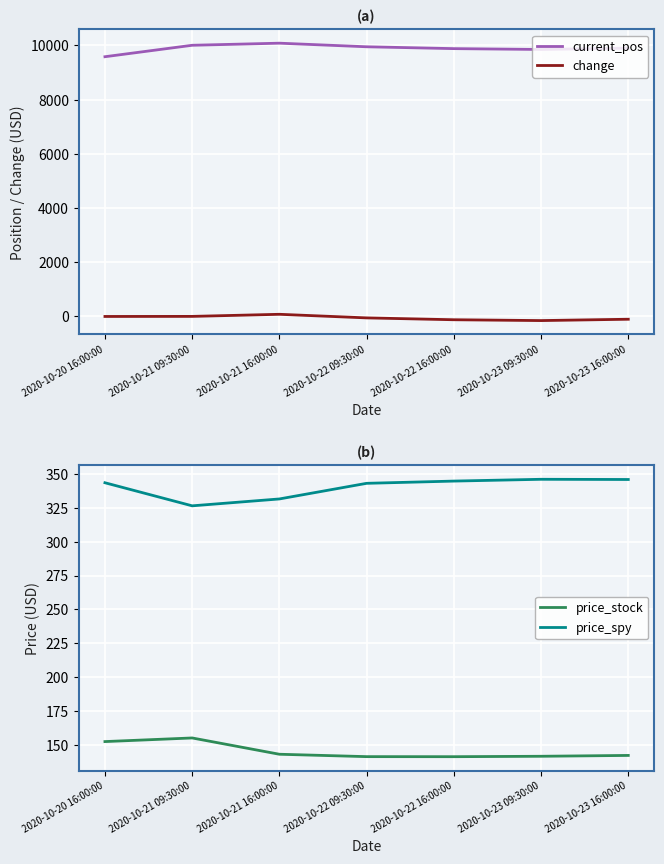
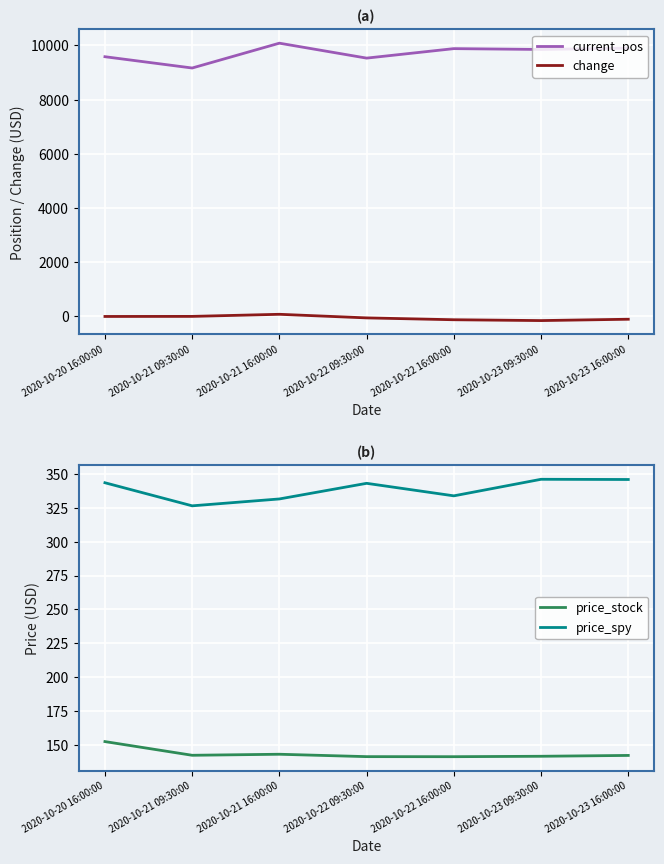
(a), current_pos, 2020-10-21 09:30:00: 10000 -> 9200
(a), current_pos, 2020-10-22 09:30:00: 9900 -> 9500
(b), price_stock, 2020-10-21 09:30:00: 155 -> 142
(b), price_spy, 2020-10-22 16:00:00: 345 -> 334
